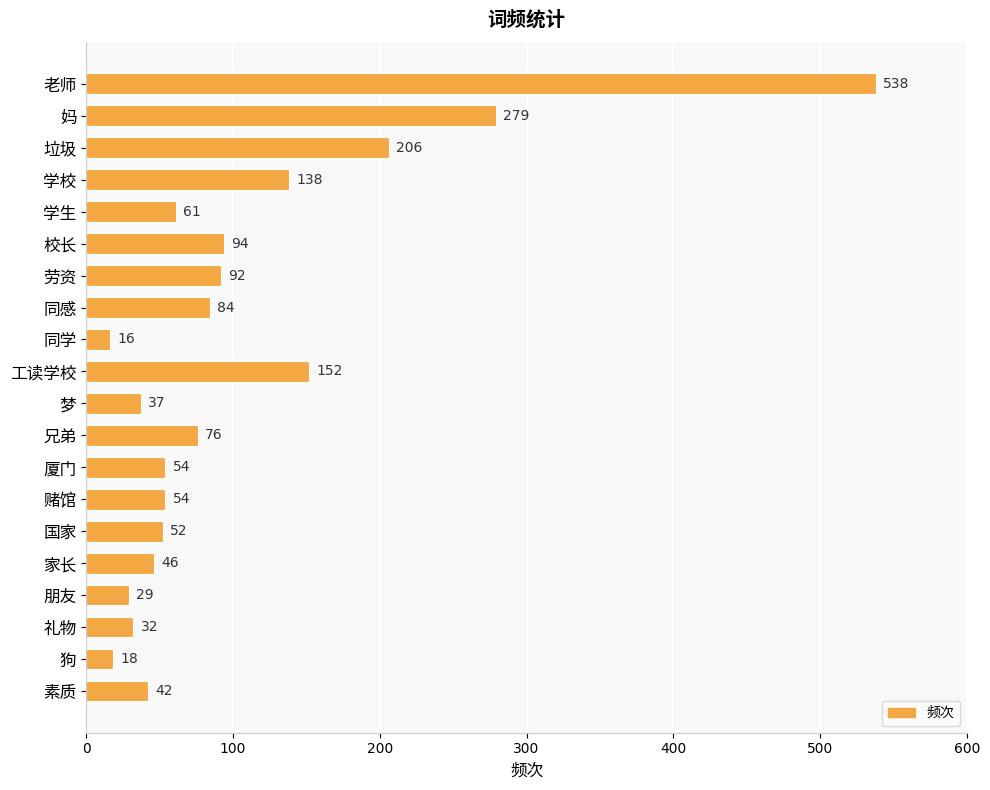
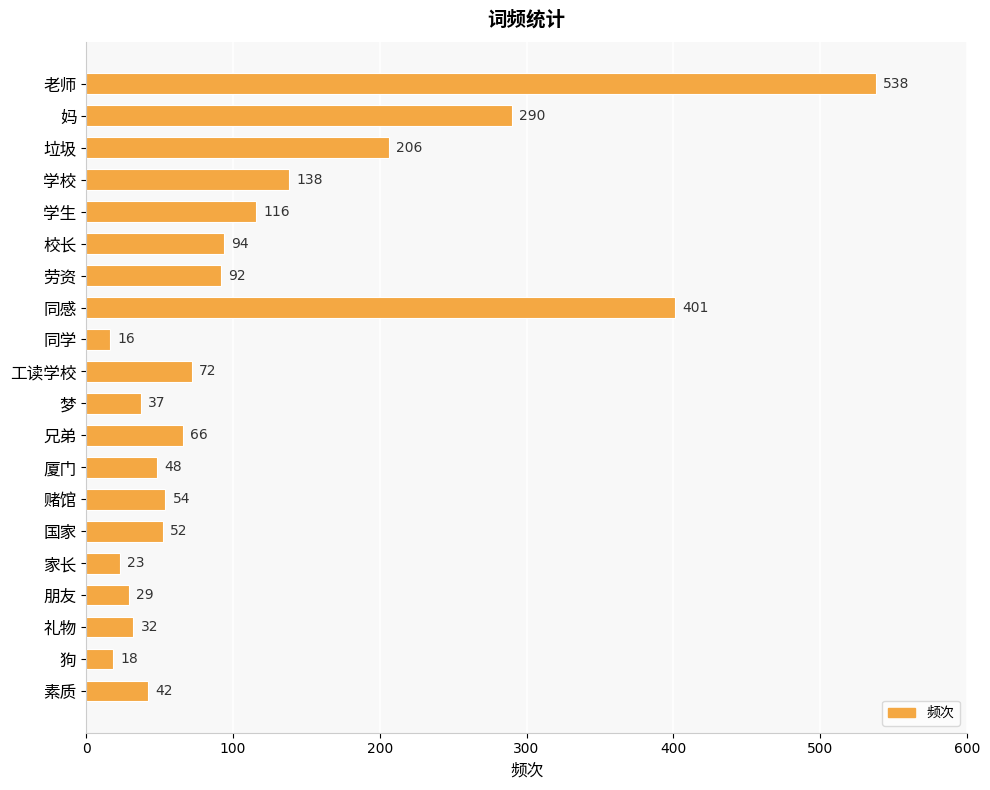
妈: 279 -> 290
学生: 61 -> 116
同感: 84 -> 401
工读学校: 152 -> 72
兄弟: 76 -> 66
厦门: 54 -> 48
家长: 46 -> 23
